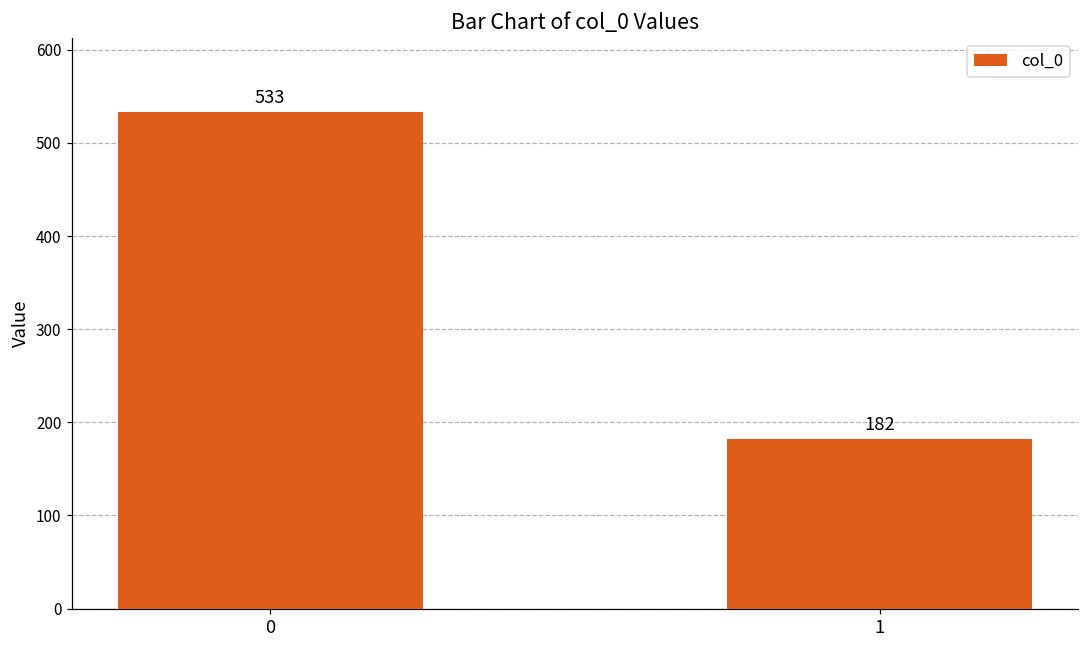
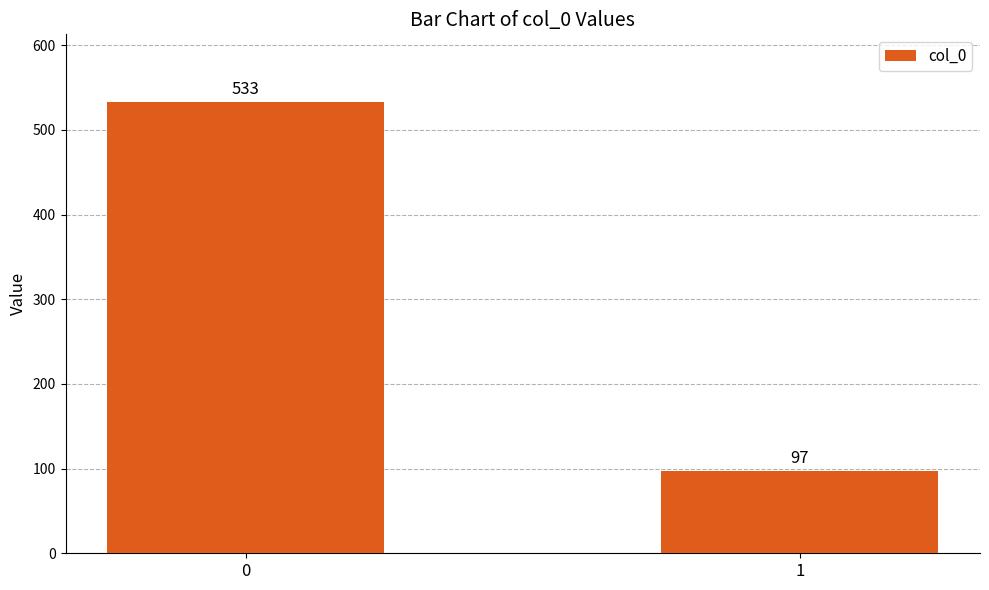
1: 182 -> 97
